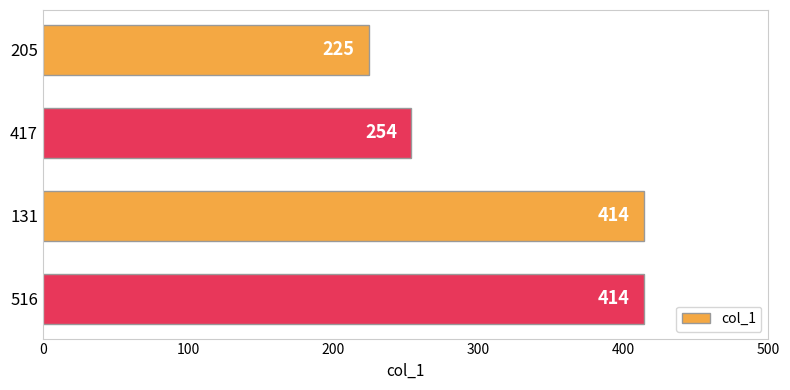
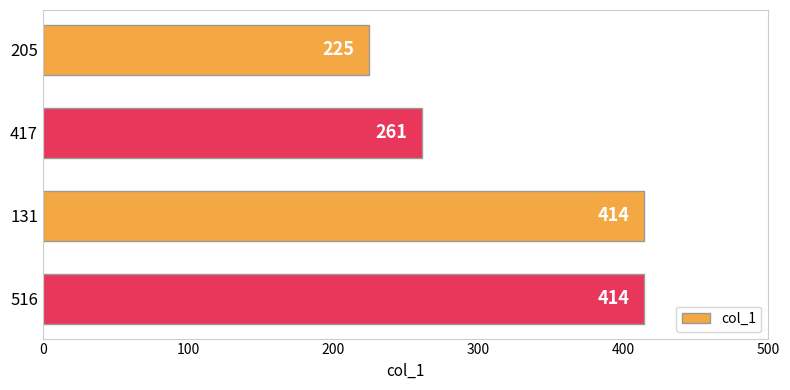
417: 254 -> 261
